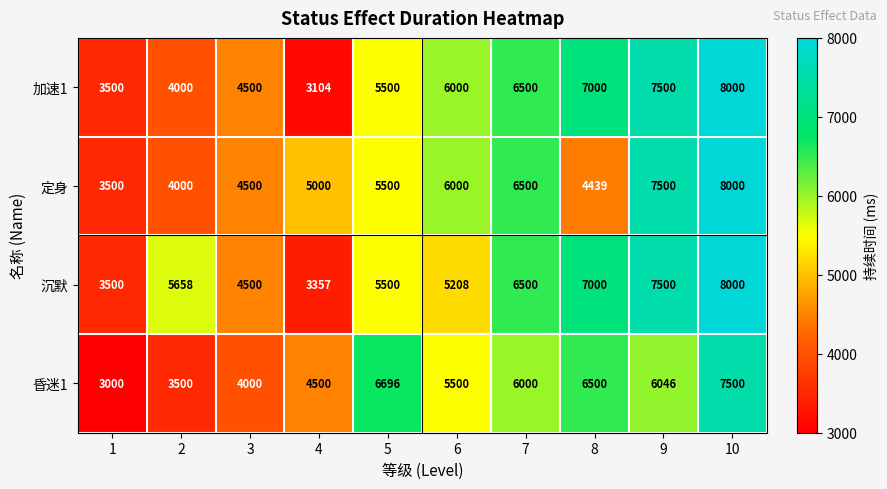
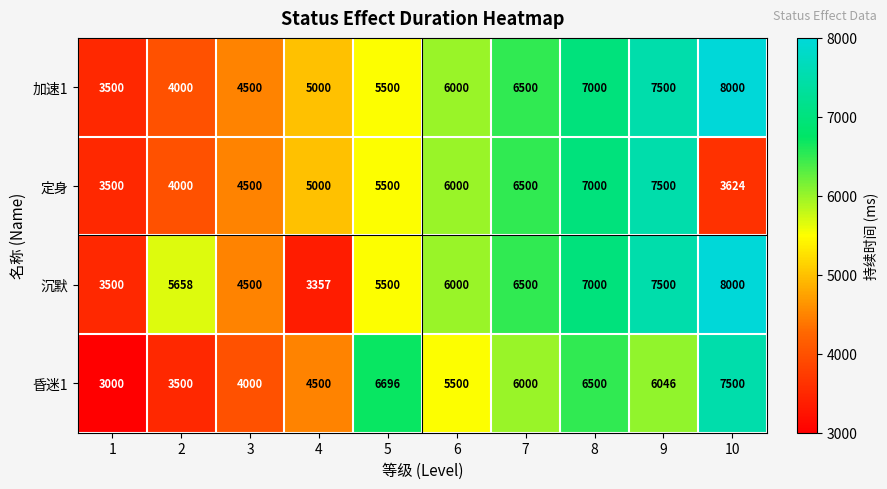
加速1, 4: 3104 -> 5000
定身, 8: 4439 -> 7000
定身, 10: 8000 -> 3624
沉默, 6: 5208 -> 6000
